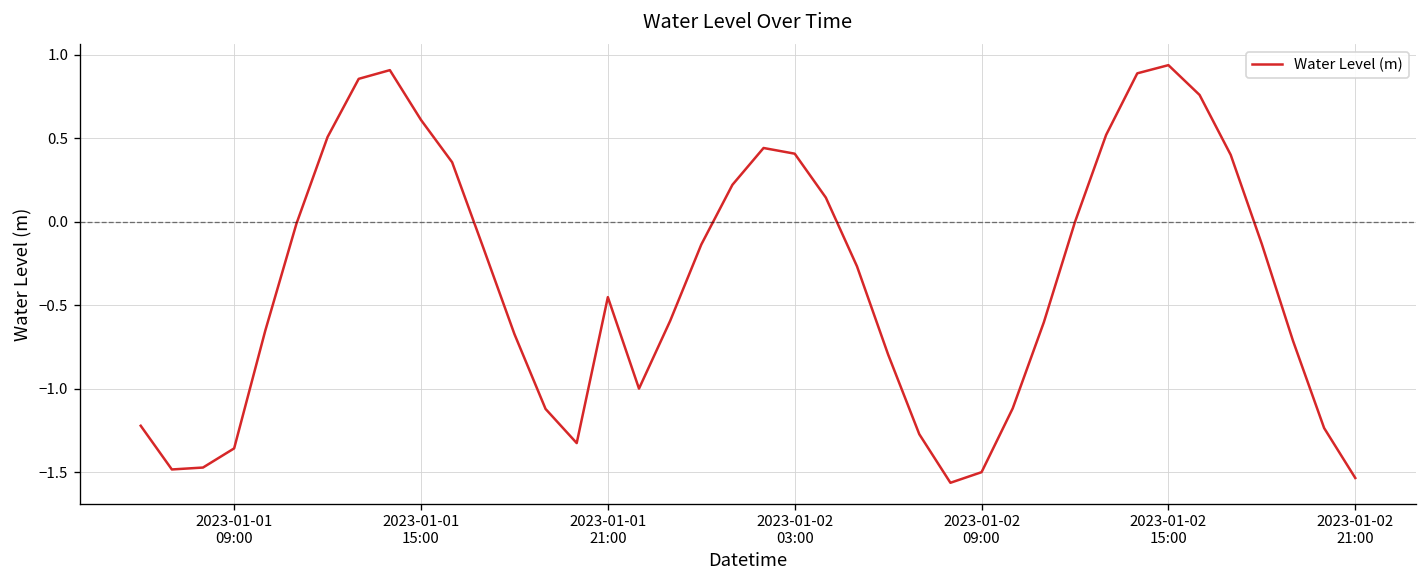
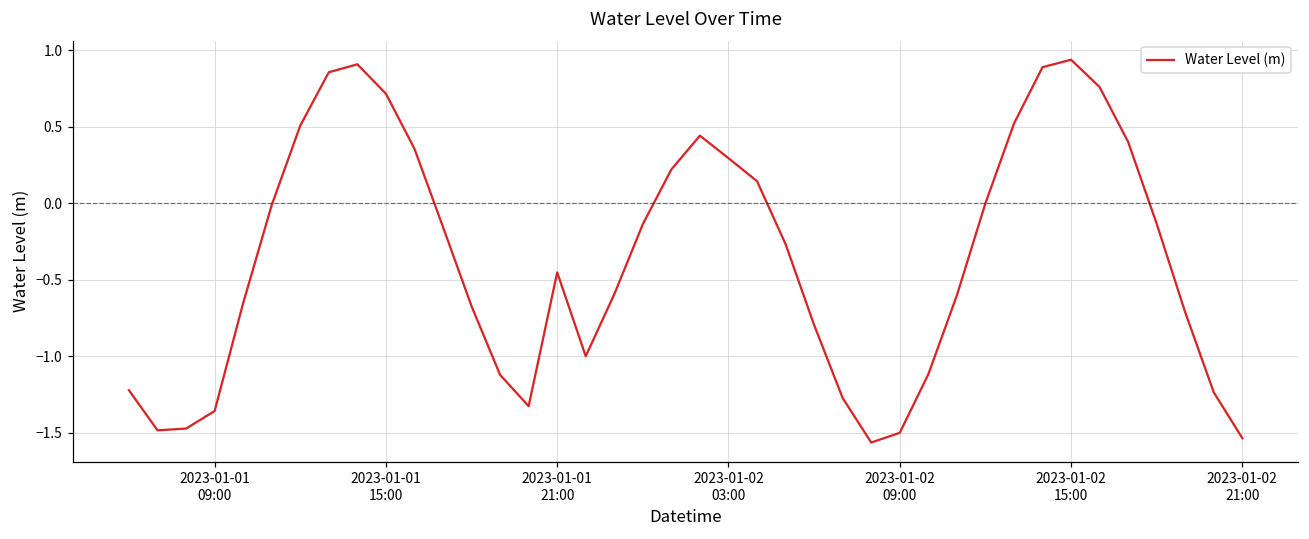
2023-01-01 15:00: 0.61 -> 0.72
2023-01-02 03:00: 0.41 -> 0.29
